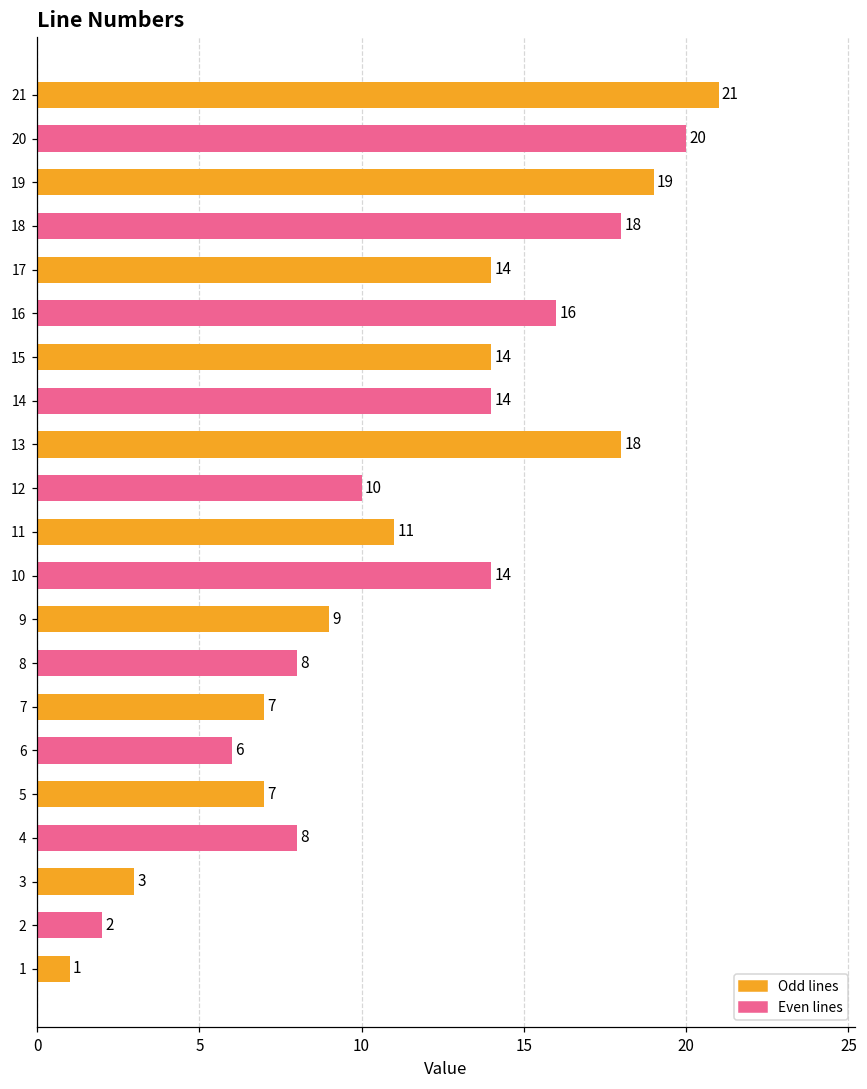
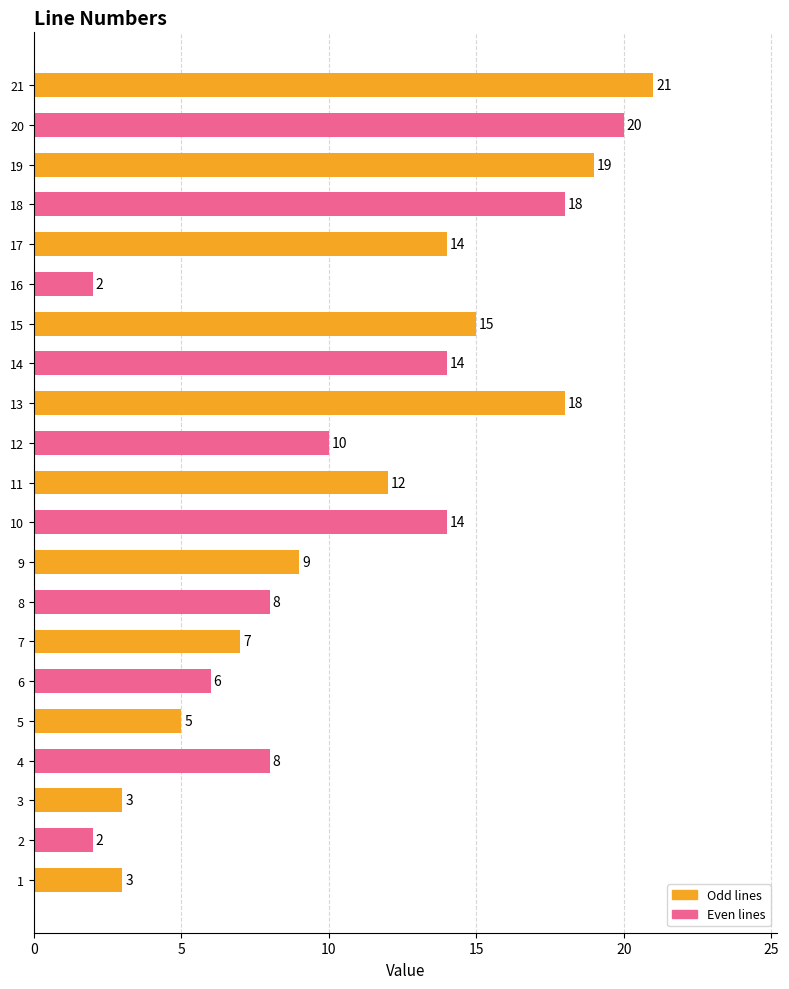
16: 16 -> 2
15: 14 -> 15
11: 11 -> 12
5: 7 -> 5
1: 1 -> 3
